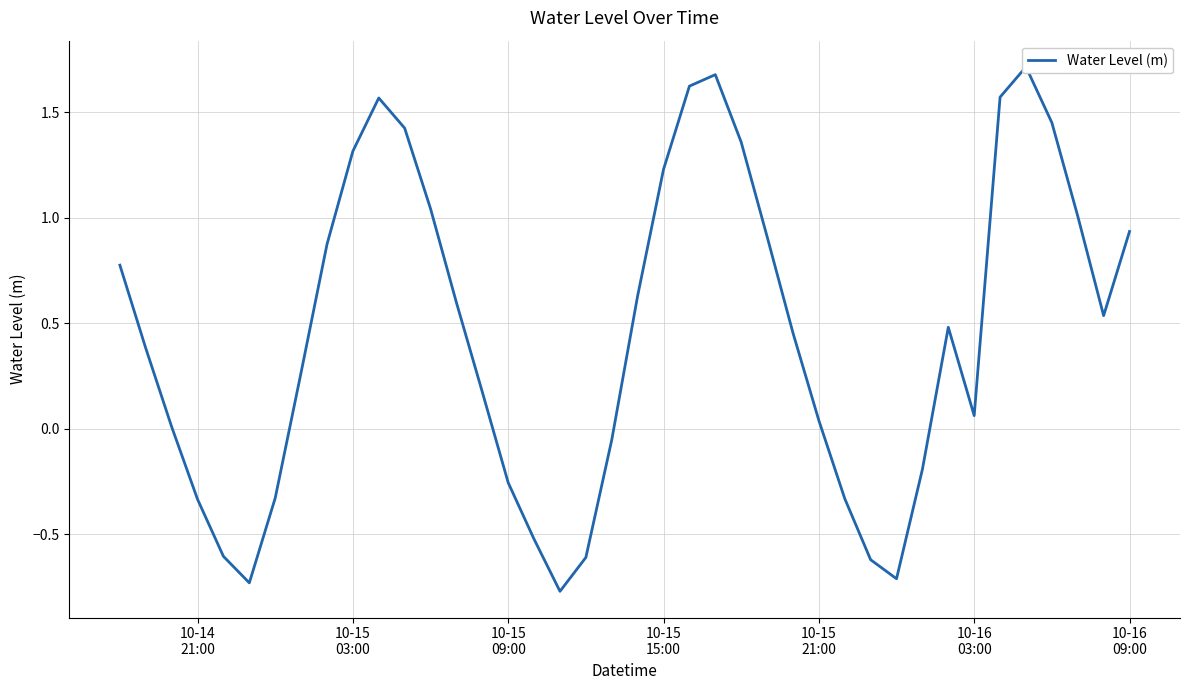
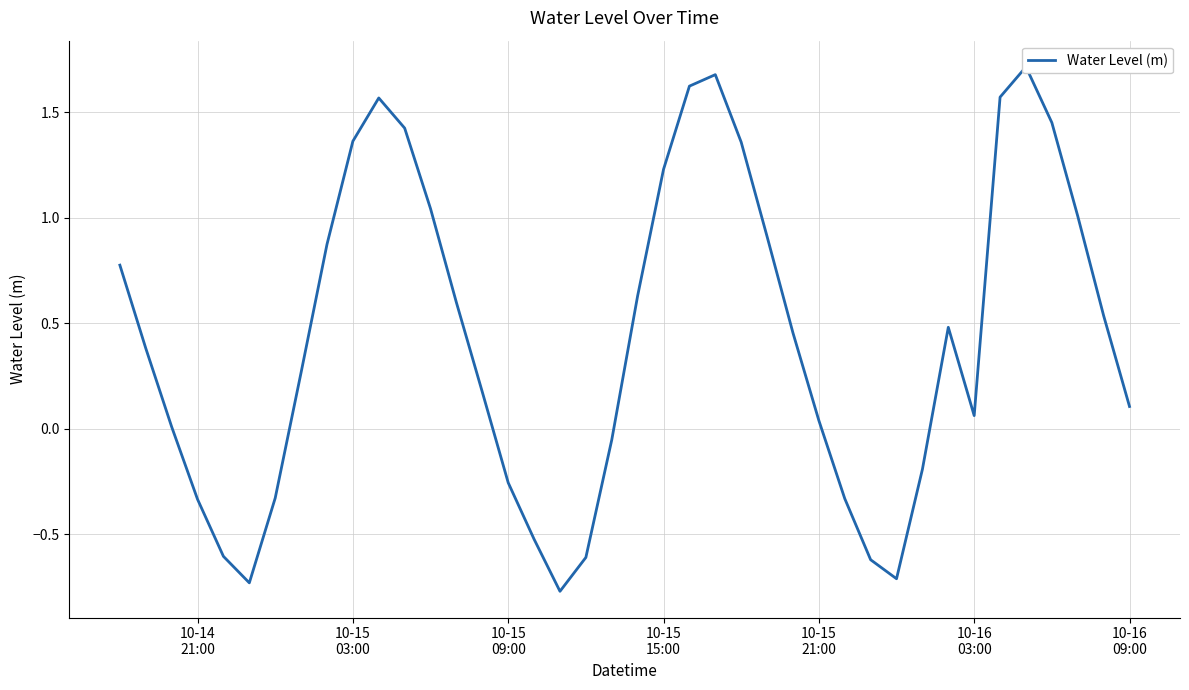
10-15 03:00: 1.32 -> 1.36
10-16 09:00: 0.94 -> 0.11
